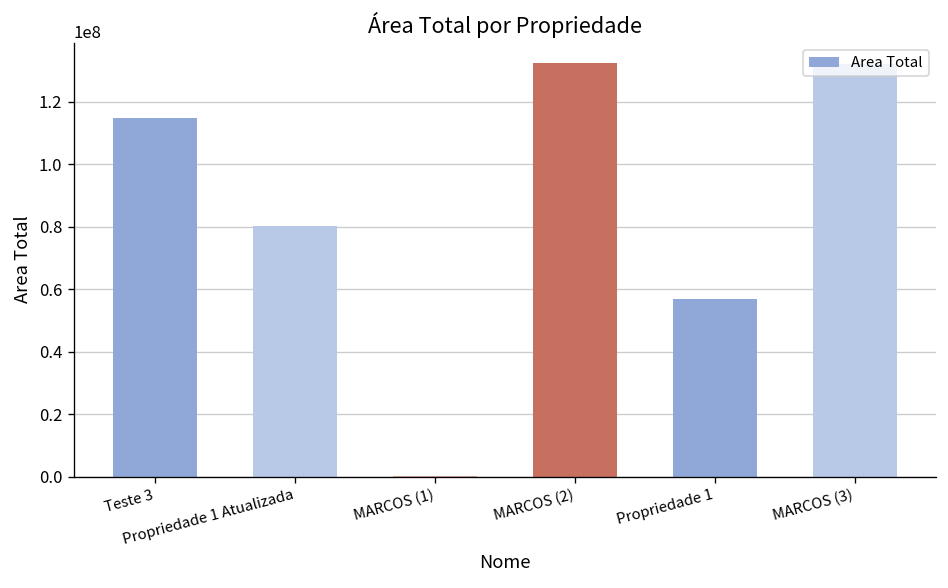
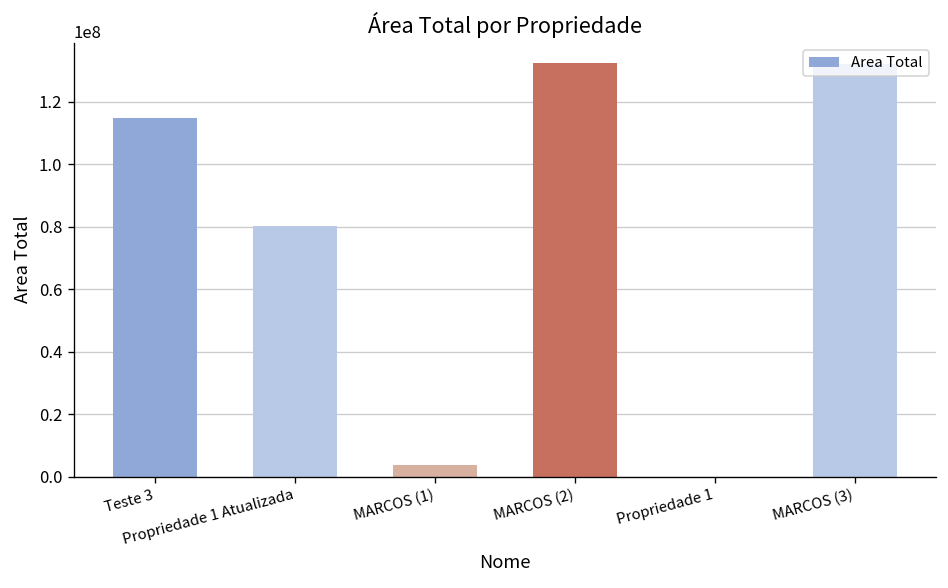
MARCOS (1): 0 -> 4000000
Propriedade 1: 57000000 -> 0
